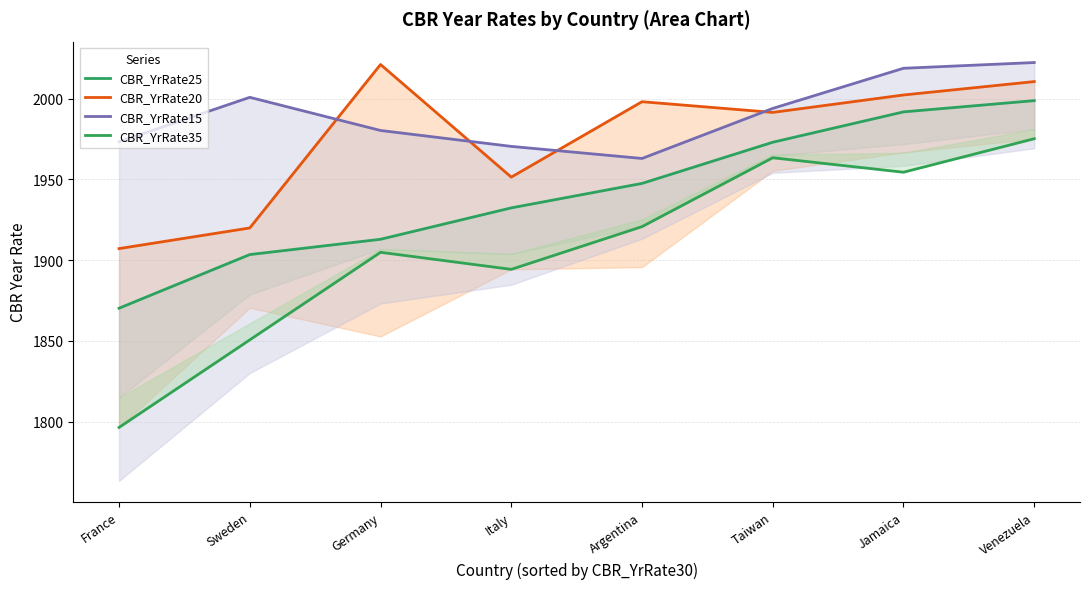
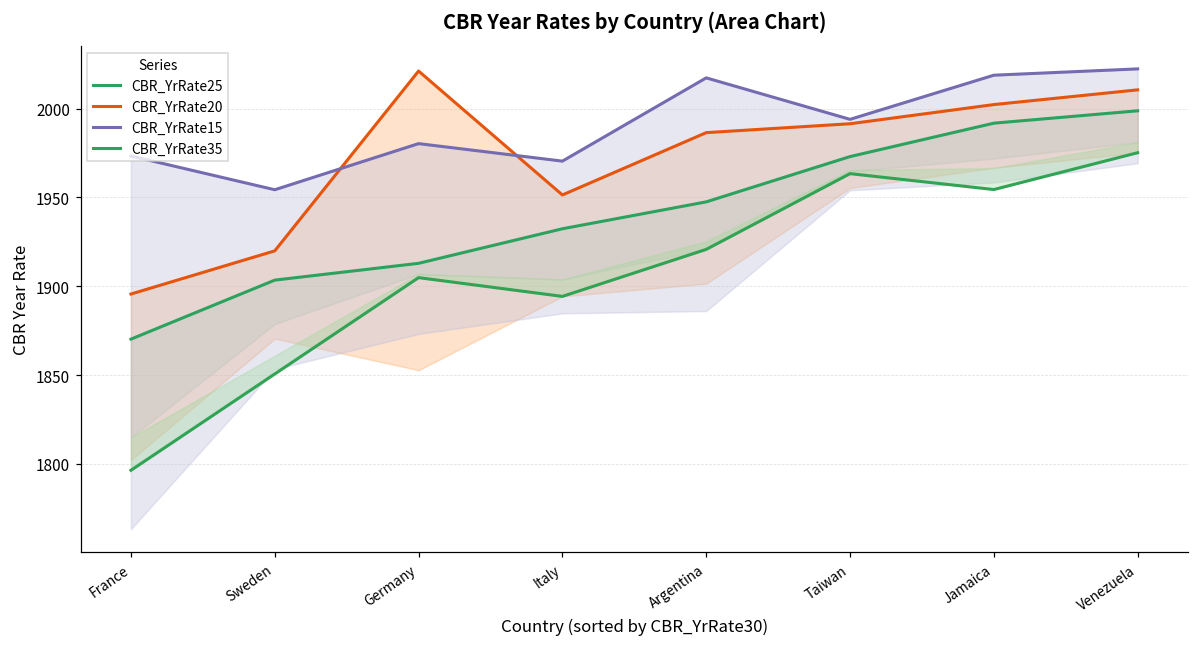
CBR_YrRate20, France: 1907 -> 1896
CBR_YrRate15, Sweden: 2001 -> 1954
CBR_YrRate20, Argentina: 1998 -> 1987
CBR_YrRate15, Argentina: 1963 -> 2017
